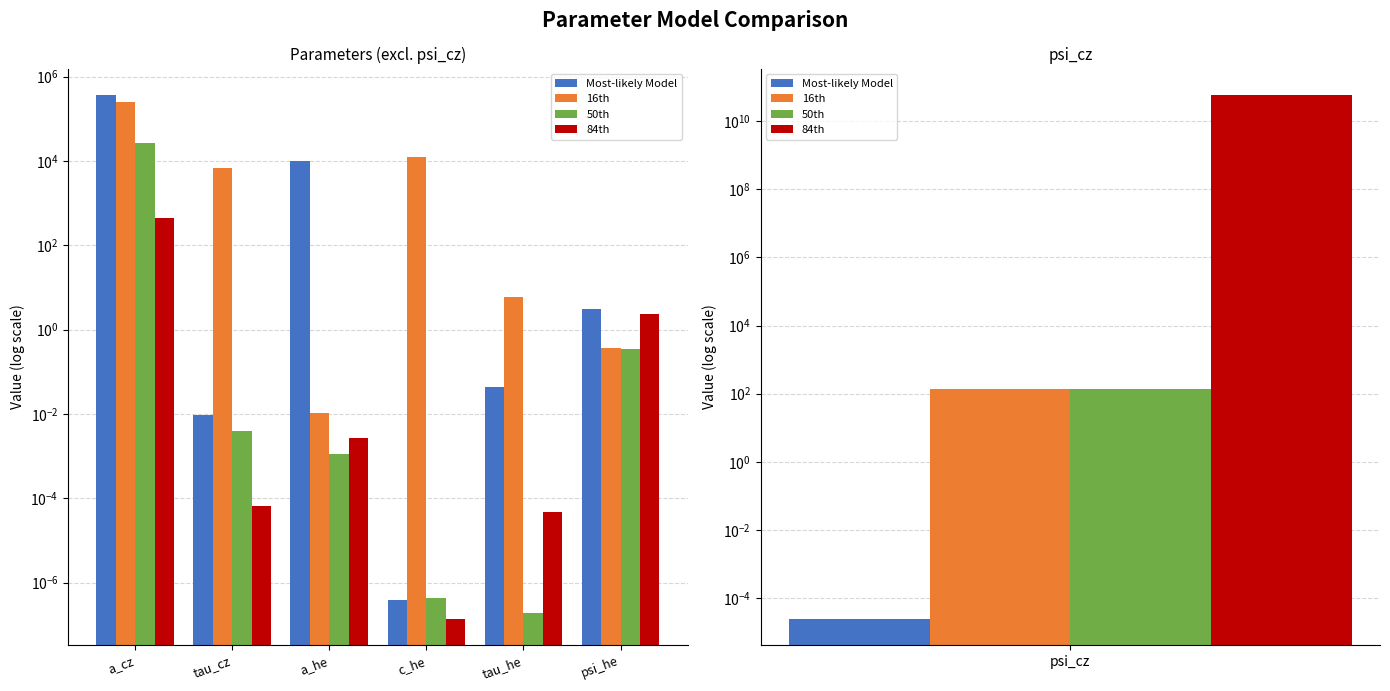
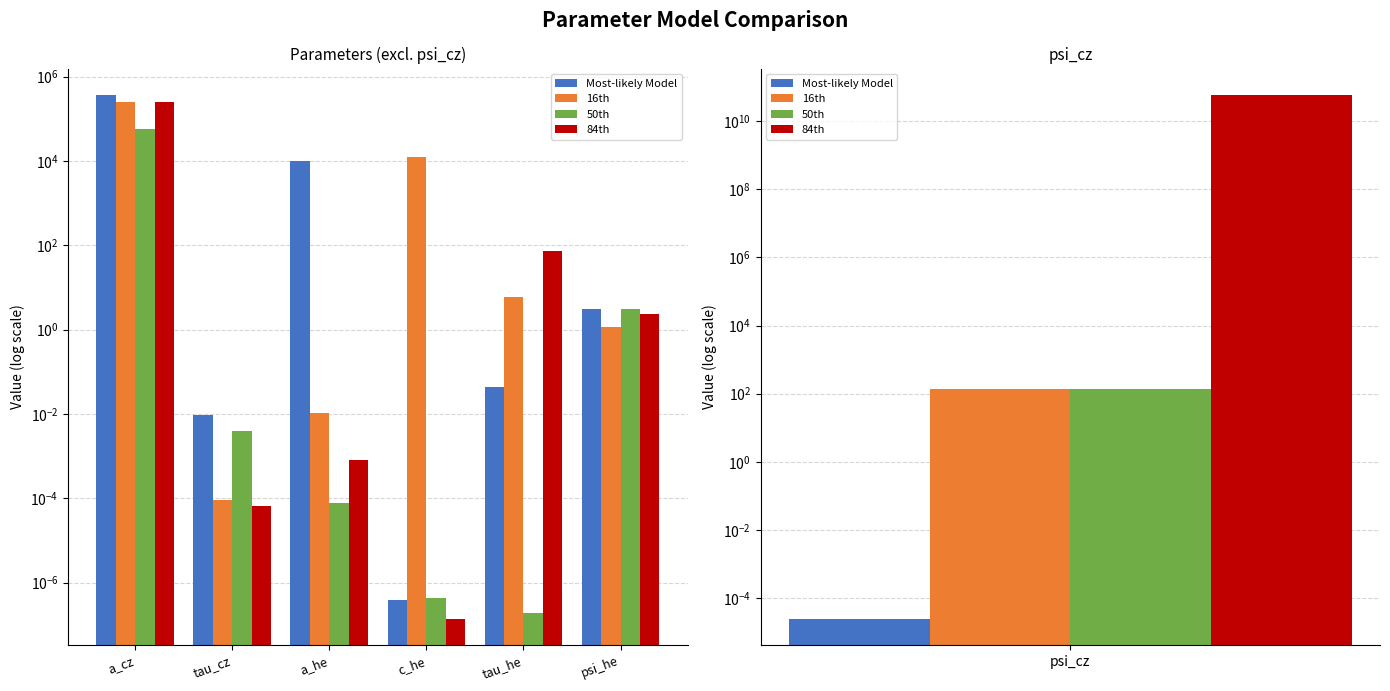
Parameters (excl. psi_cz), 50th, a_cz: 30000 -> 60000
Parameters (excl. psi_cz), 84th, a_cz: 500 -> 300000
Parameters (excl. psi_cz), 16th, tau_cz: 7000 -> 0
Parameters (excl. psi_cz), 50th, a_he: 0.0012 -> 0.00008
Parameters (excl. psi_cz), 84th, a_he: 0.003 -> 0.0008
Parameters (excl. psi_cz), 84th, tau_he: 0 -> 70
Parameters (excl. psi_cz), 16th, psi_he: 0.4 -> 1.2
Parameters (excl. psi_cz), 50th, psi_he: 0.3 -> 3
